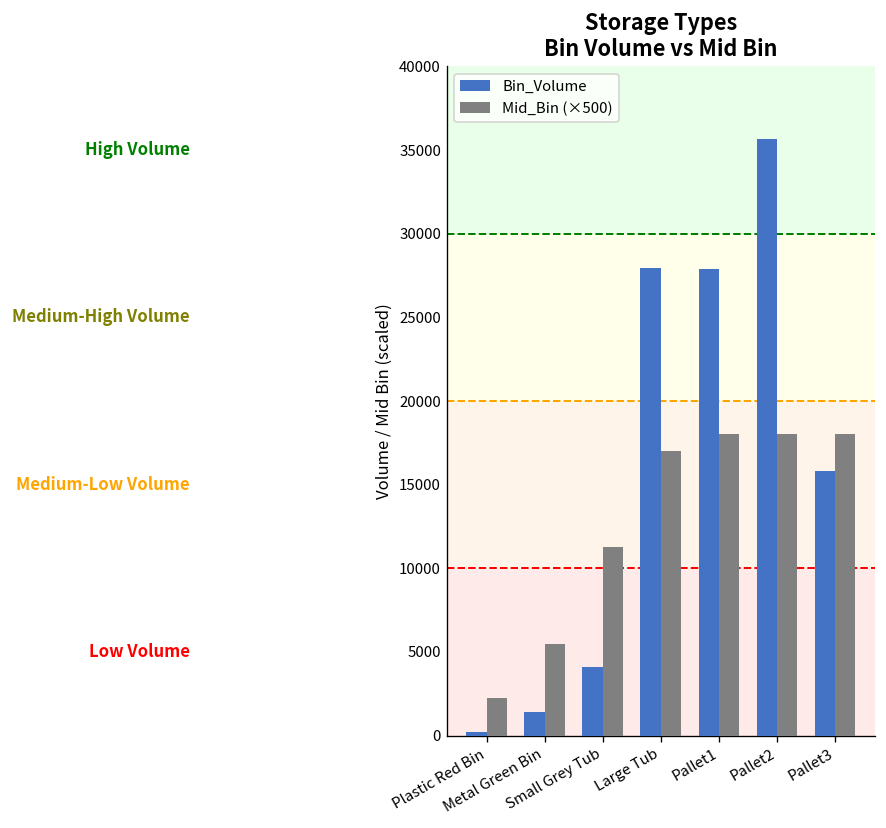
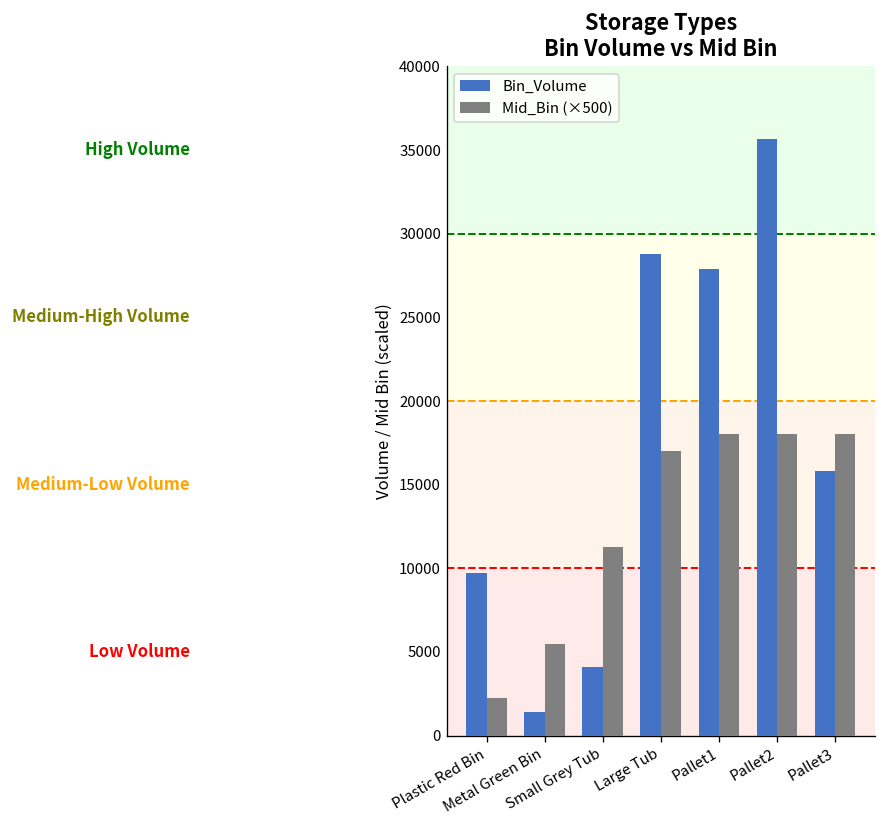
Bin_Volume, Plastic Red Bin: 200 -> 9700
Bin_Volume, Large Tub: 28000 -> 28800
